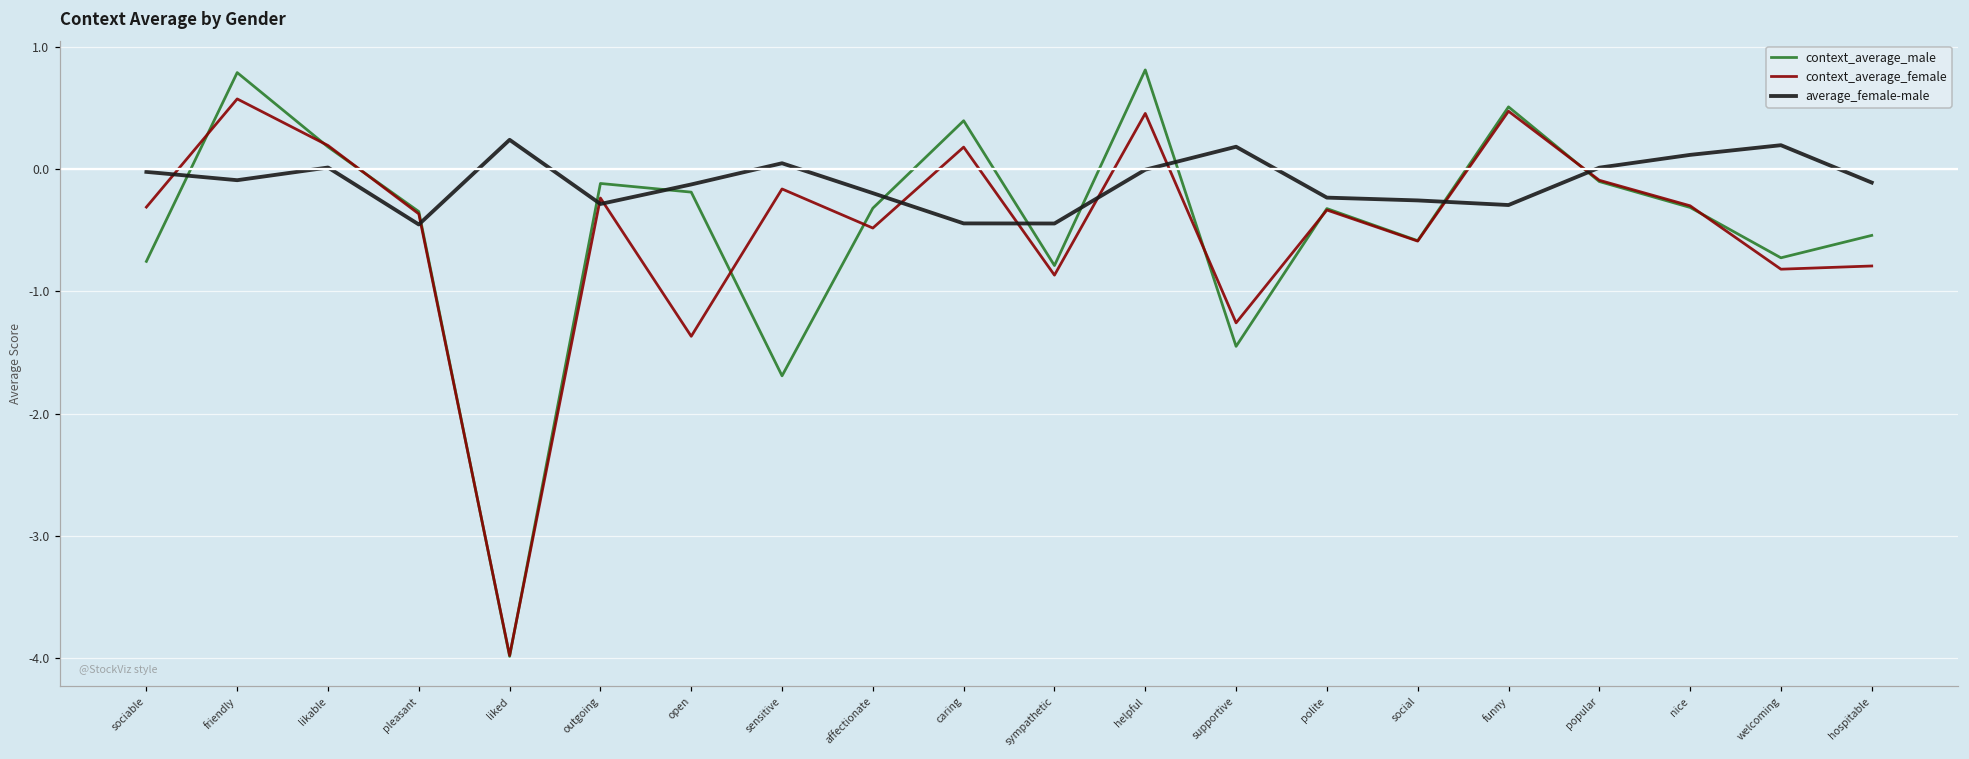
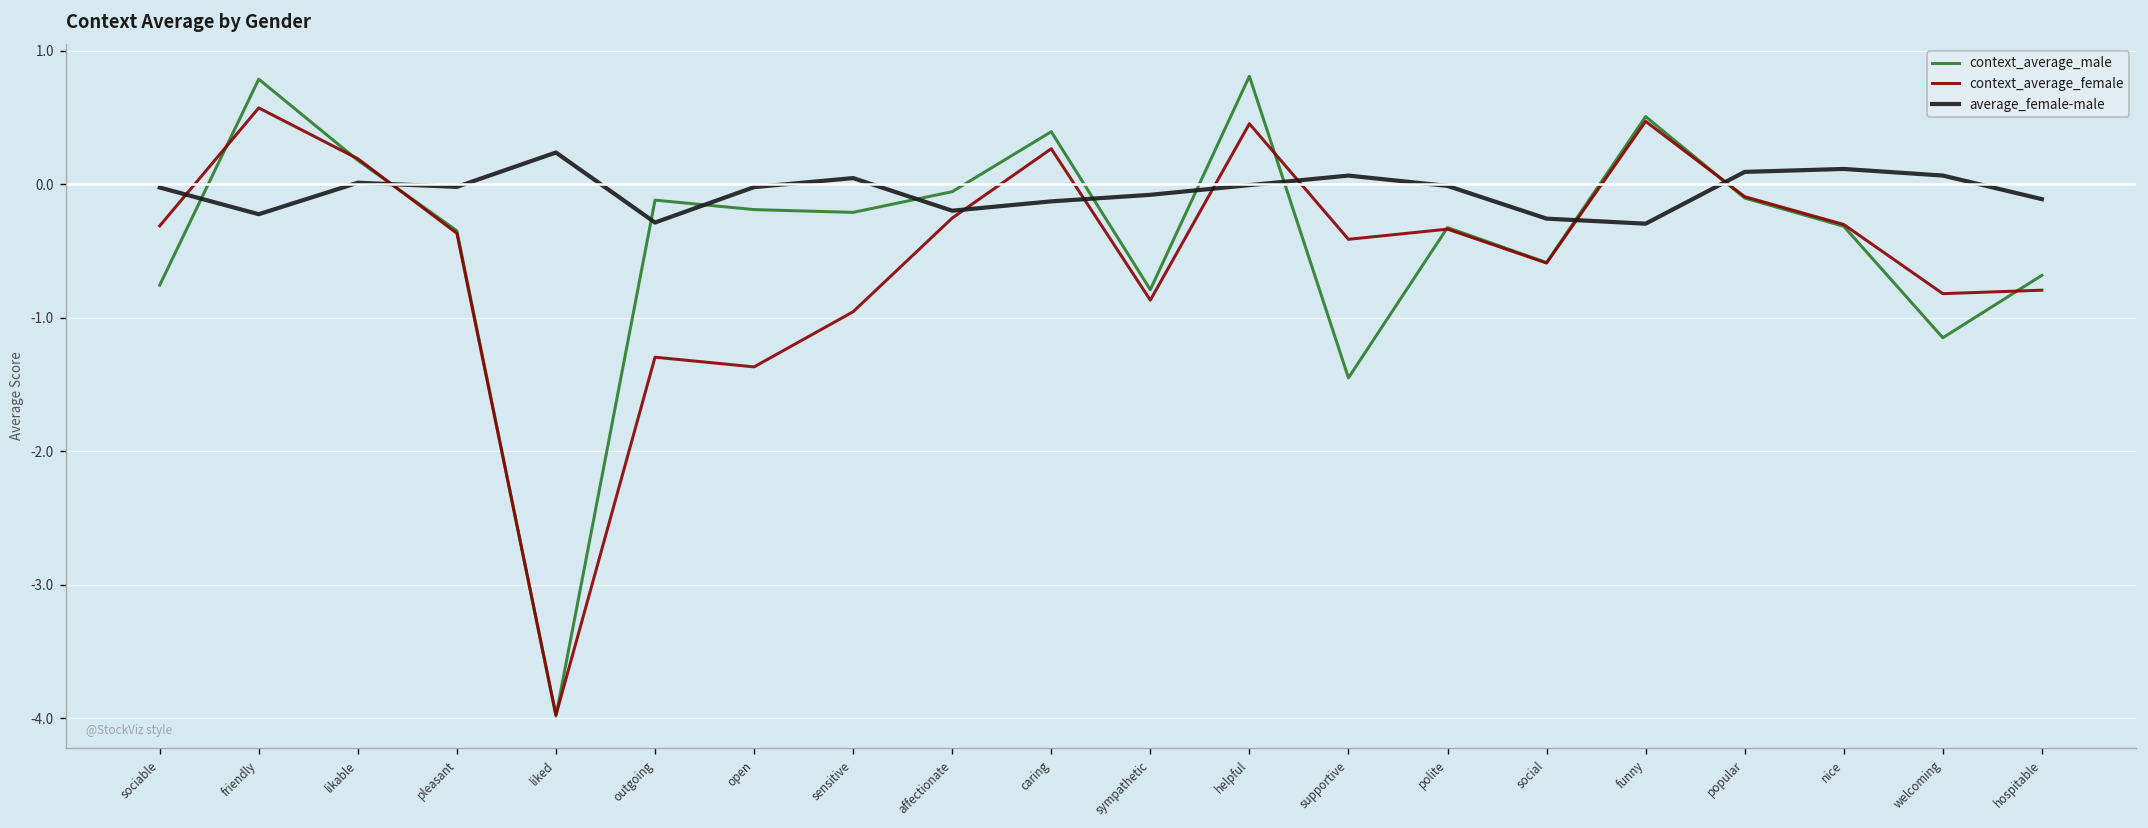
average_female-male, friendly: -0.09 -> -0.22
average_female-male, pleasant: -0.45 -> -0.02
context_average_female, outgoing: -0.24 -> -1.30
average_female-male, open: -0.13 -> -0.02
context_average_male, sensitive: -1.69 -> -0.21
context_average_female, sensitive: -0.16 -> -0.95
context_average_male, affectionate: -0.32 -> -0.06
context_average_female, affectionate: -0.48 -> -0.25
context_average_female, caring: 0.18 -> 0.27
average_female-male, caring: -0.45 -> -0.13
average_female-male, sympathetic: -0.45 -> -0.08
context_average_female, supportive: -1.26 -> -0.41
average_female-male, supportive: 0.18 -> 0.07
average_female-male, polite: -0.23 -> -0.01
average_female-male, popular: 0.01 -> 0.09
context_average_male, welcoming: -0.73 -> -1.15
average_female-male, welcoming: 0.19 -> 0.07
context_average_male, hospitable: -0.54 -> -0.68
